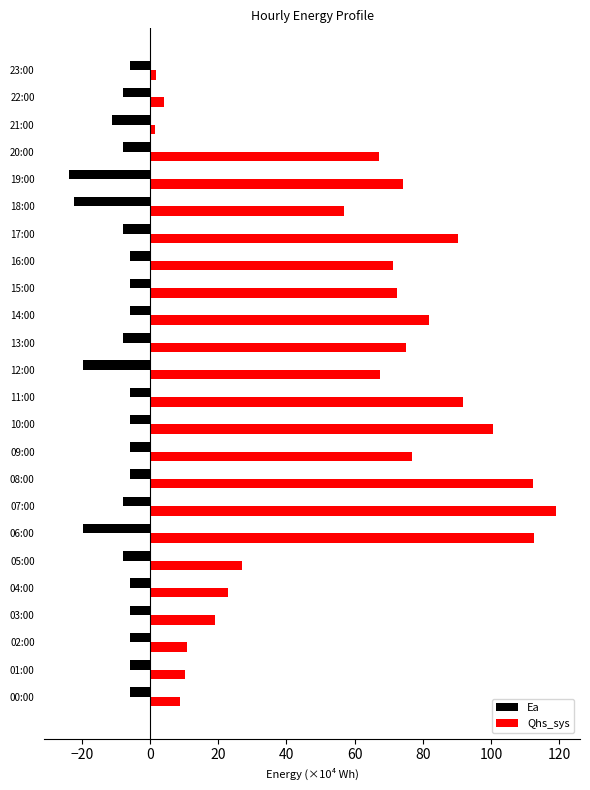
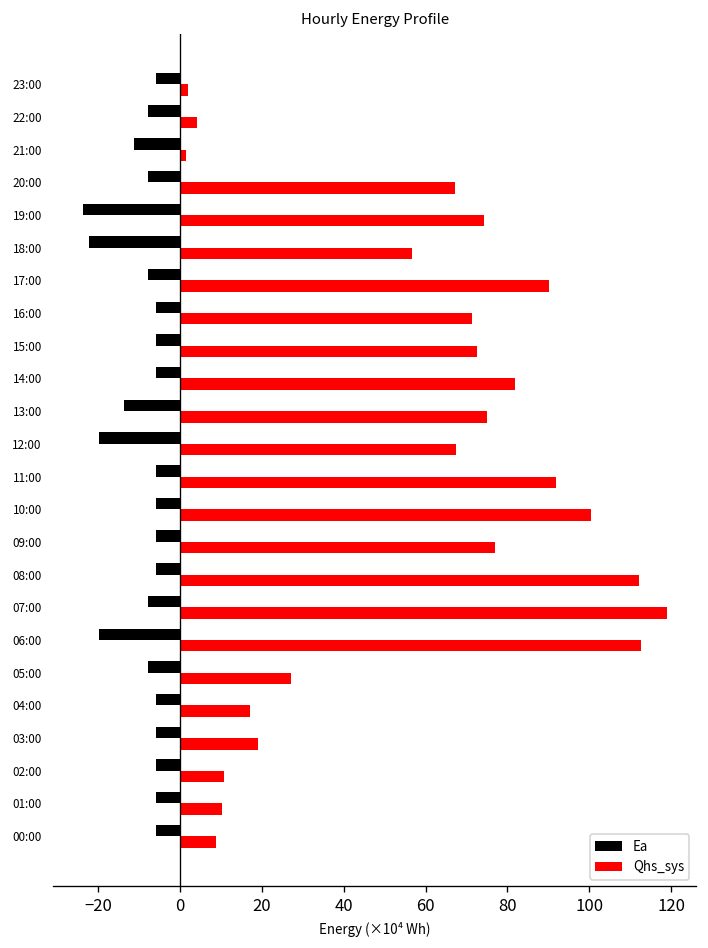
Ea, 13:00: -8 -> -14
Qhs_sys, 04:00: 23 -> 17
